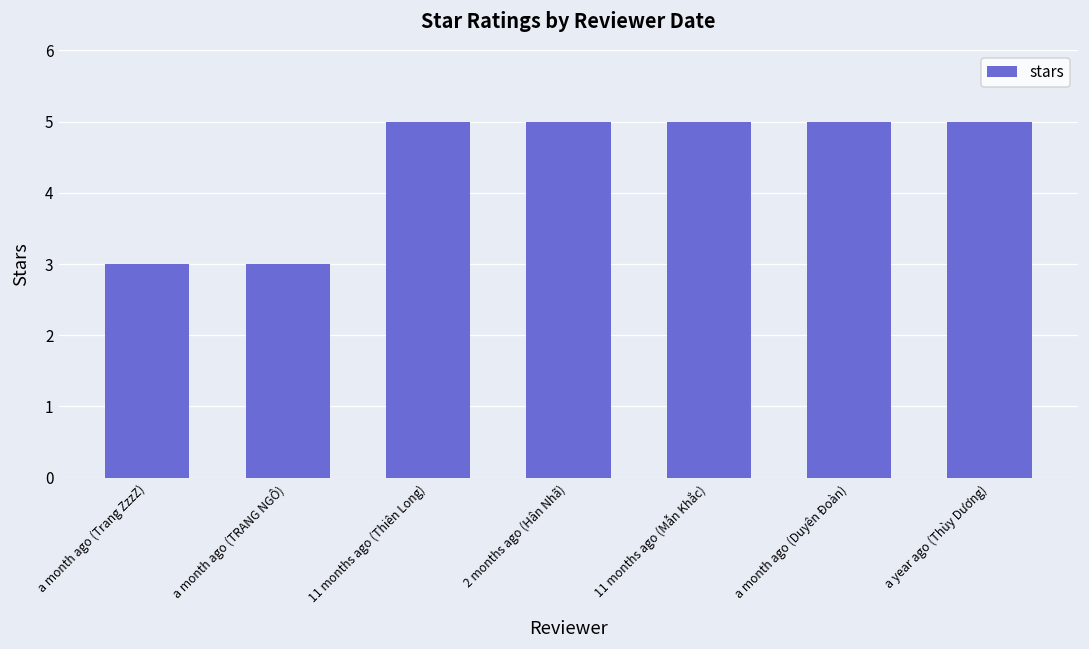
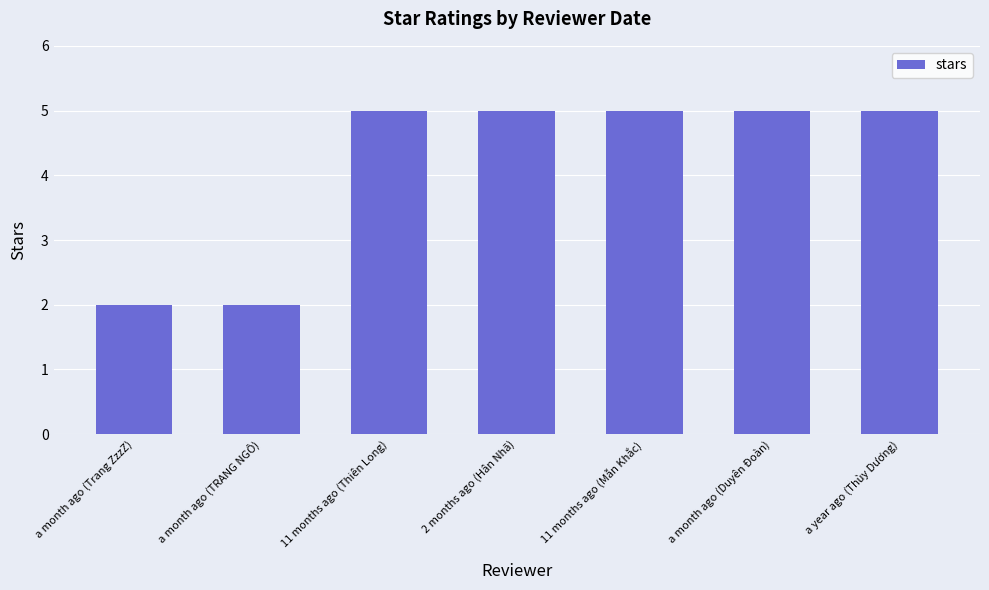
a month ago (Trang ZzzZ): 3 -> 2
a month ago (TRANG NGÔ): 3 -> 2
